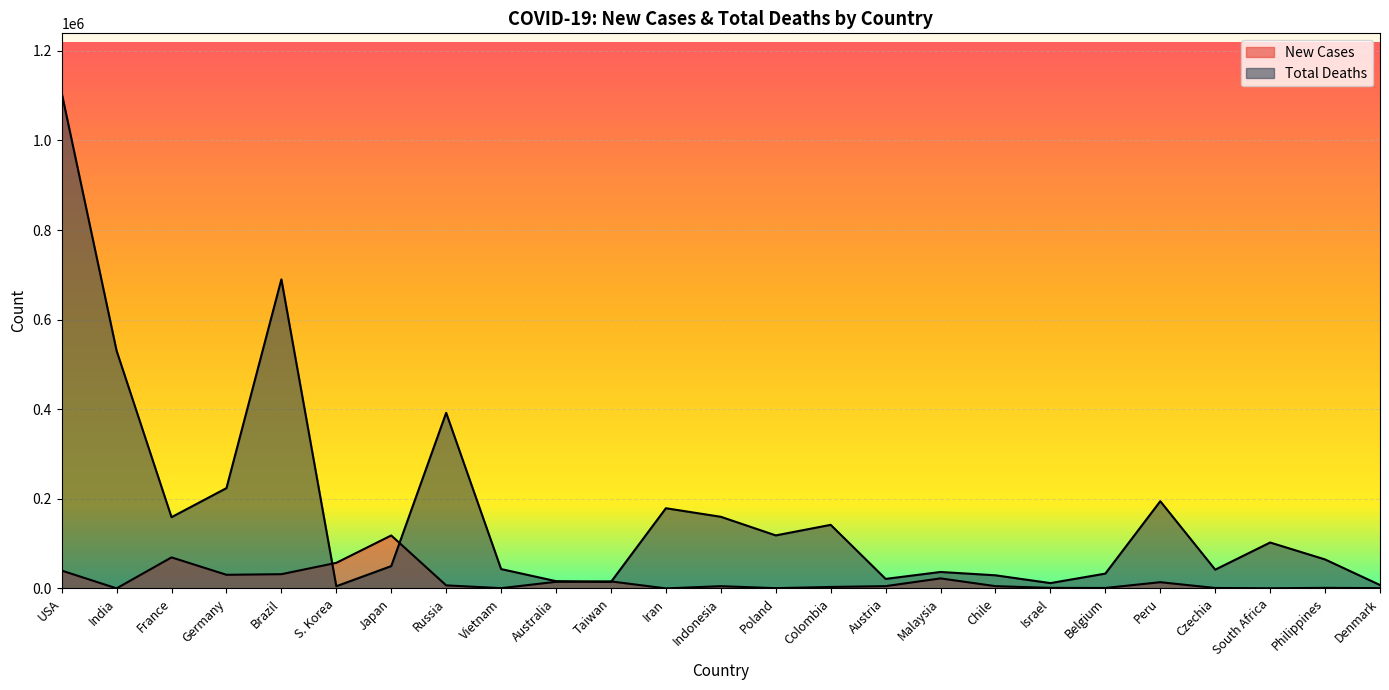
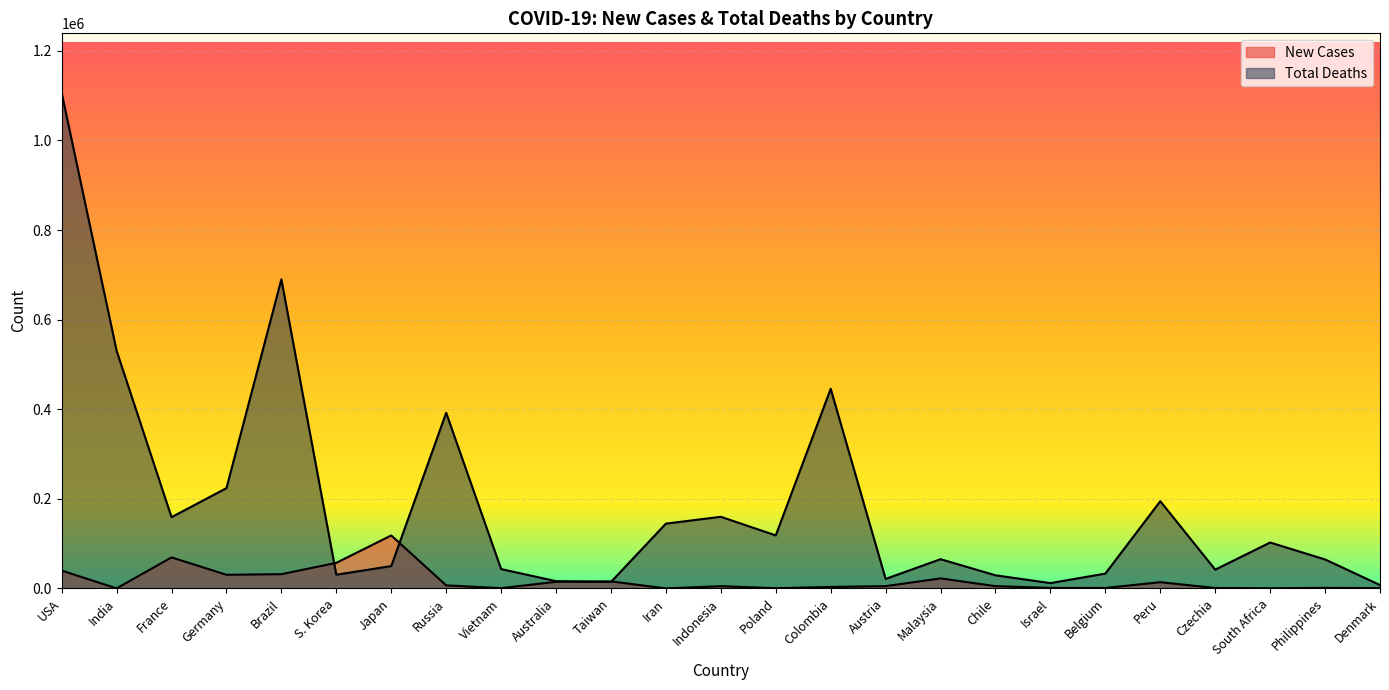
Total Deaths, S. Korea: 0 -> 30000
Total Deaths, Iran: 180000 -> 140000
Total Deaths, Colombia: 140000 -> 450000
Total Deaths, Malaysia: 40000 -> 70000
